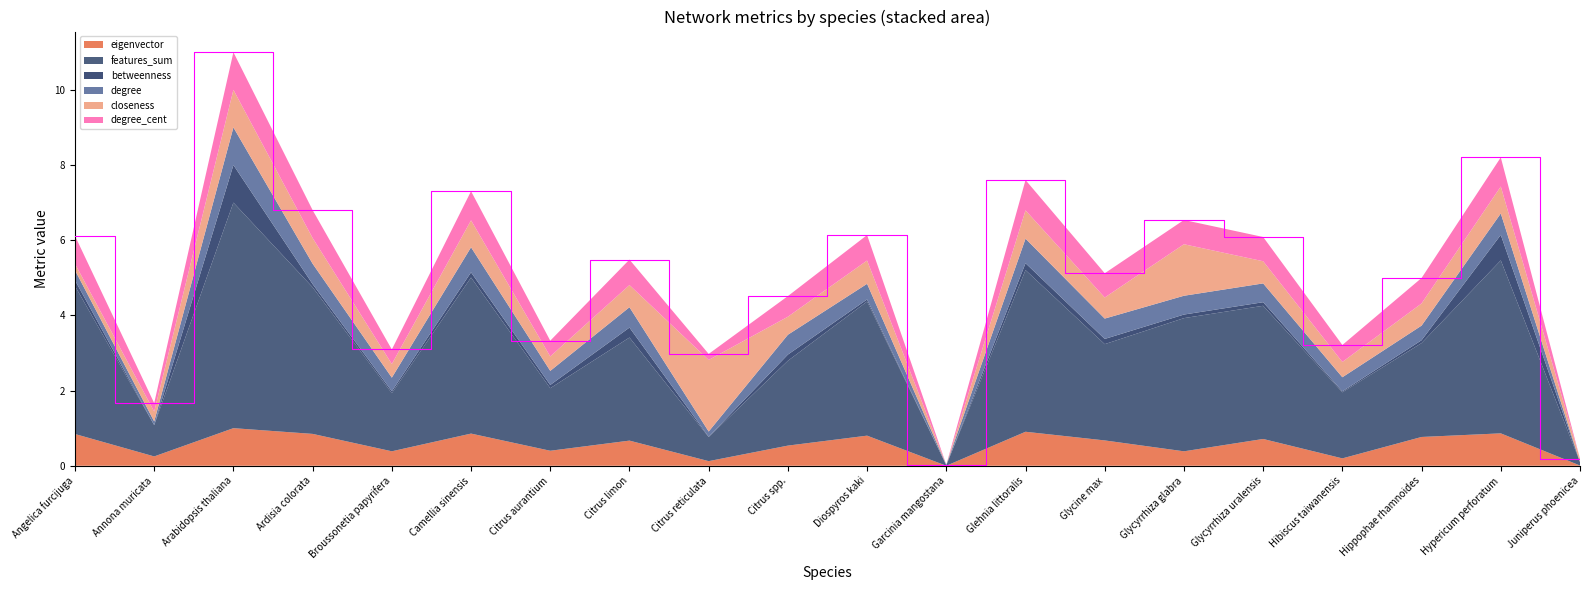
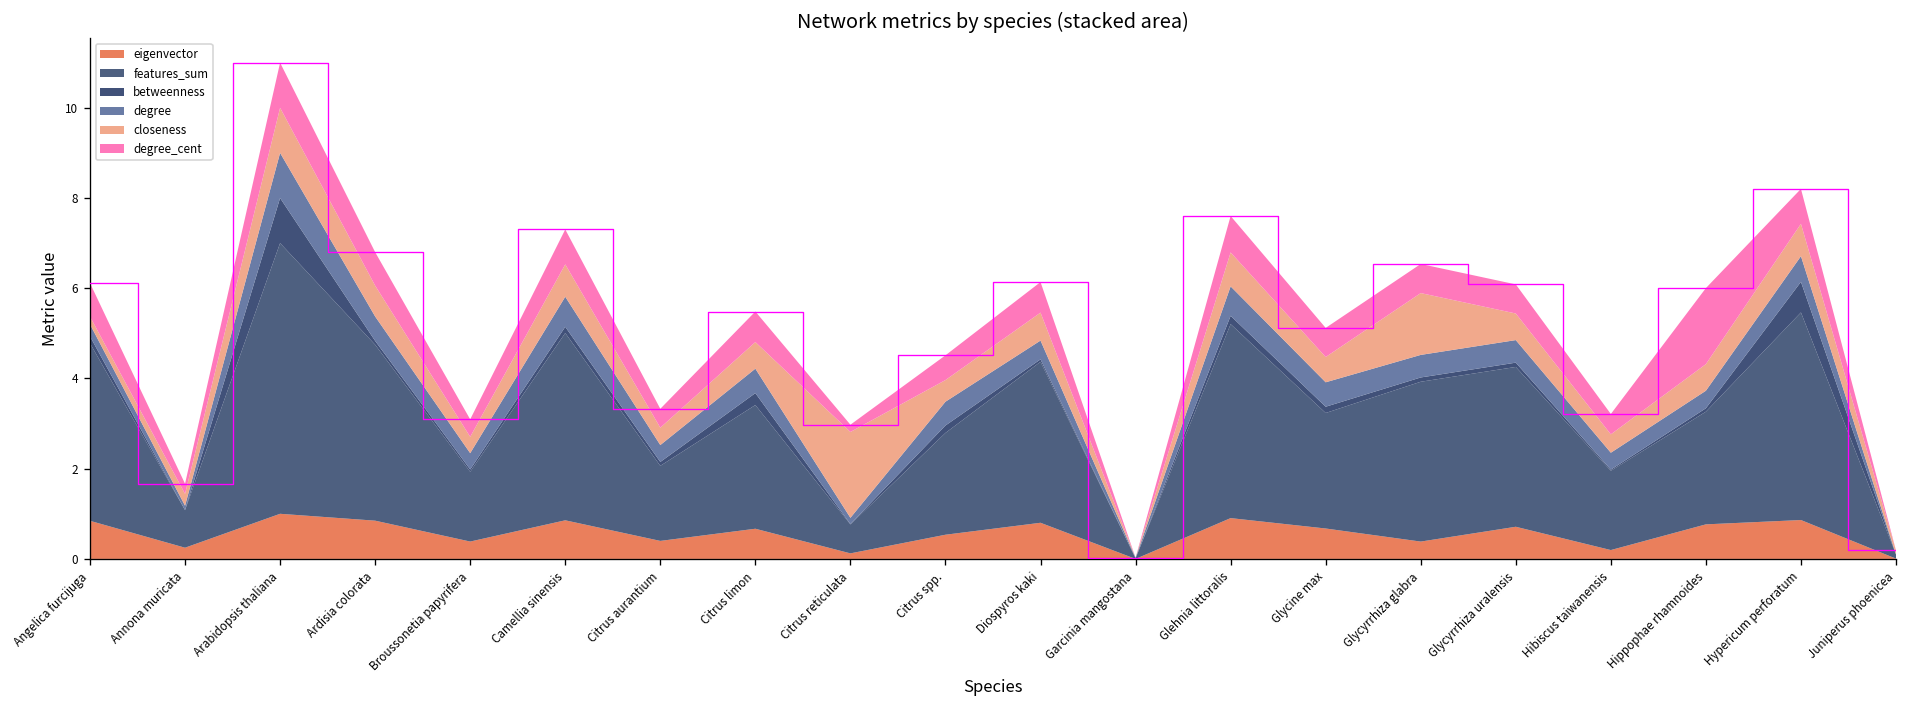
degree_cent, Hippophae rhamnoides: 0.7 -> 1.7
